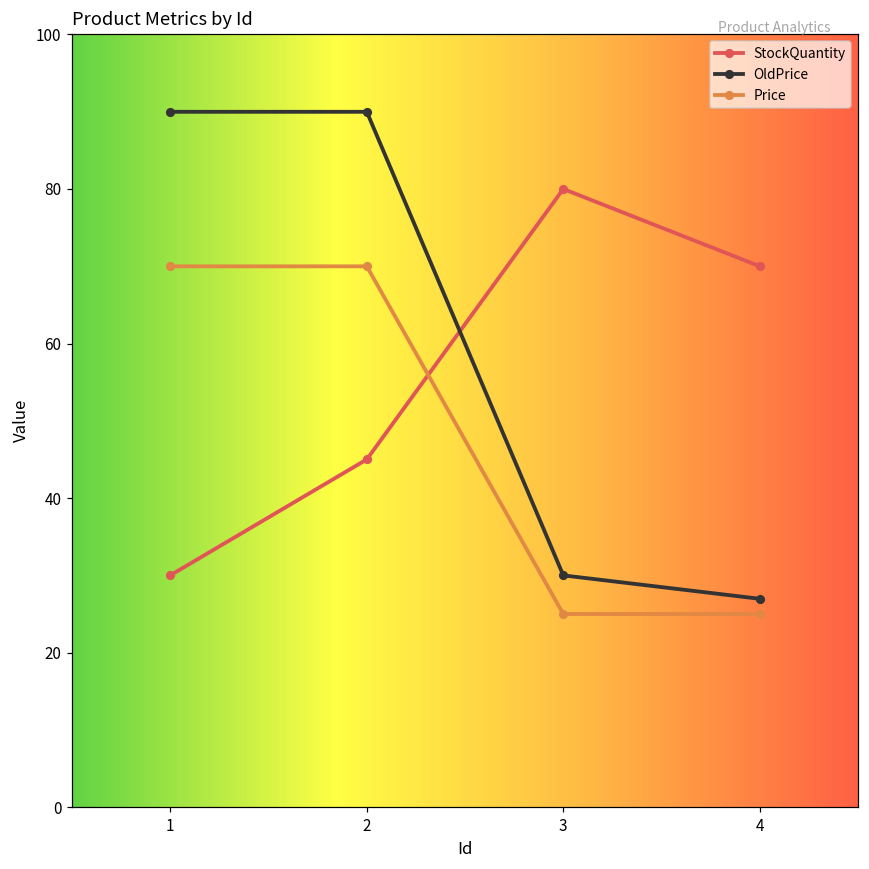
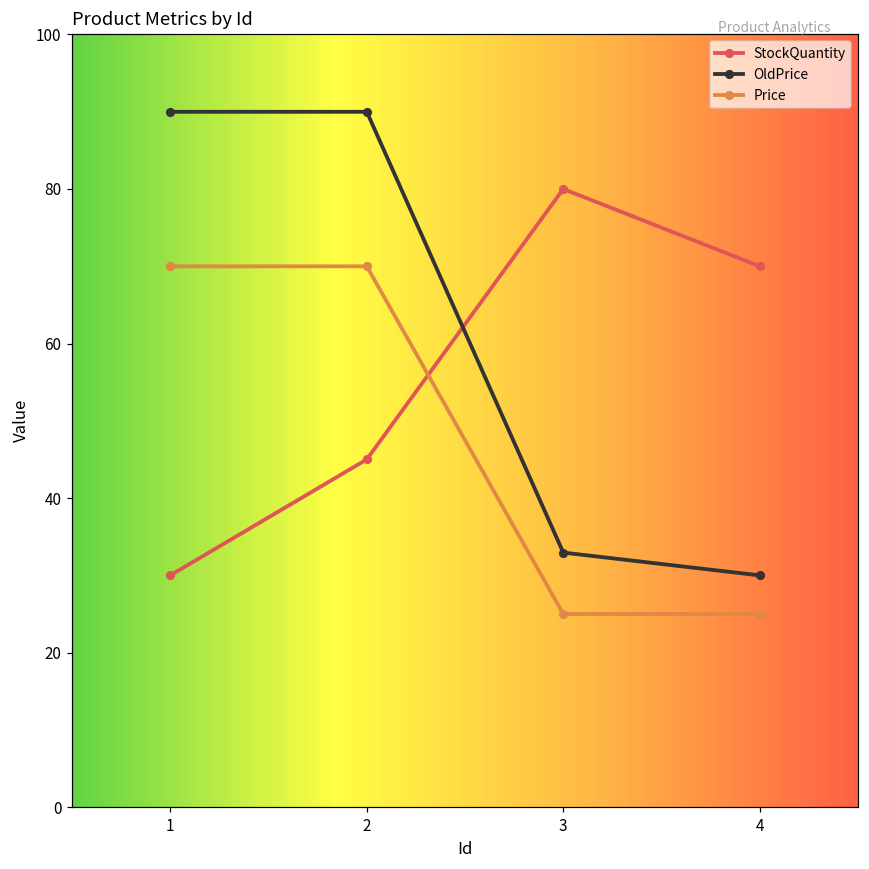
OldPrice, 3: 30 -> 33
OldPrice, 4: 27 -> 30
